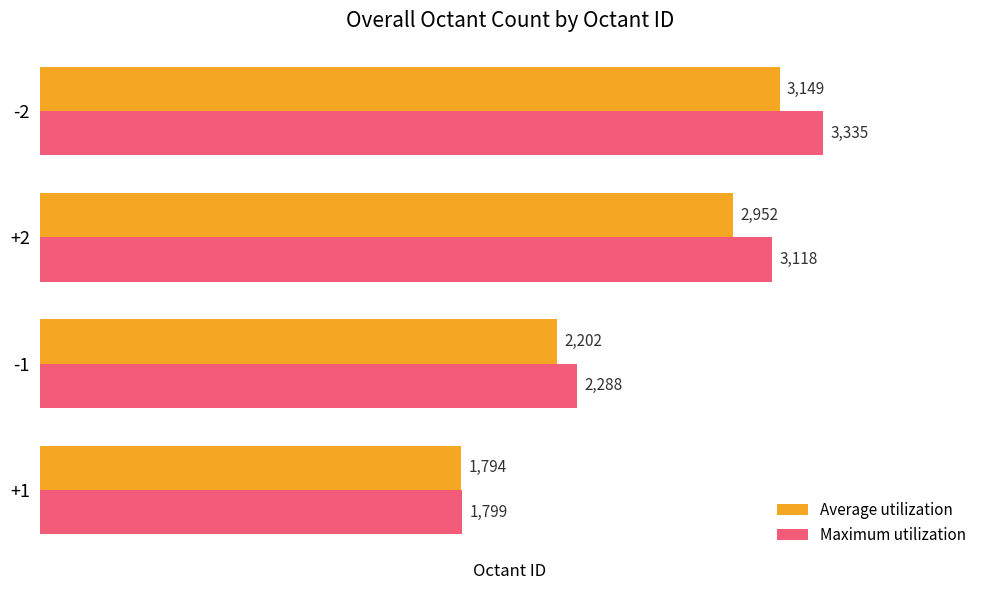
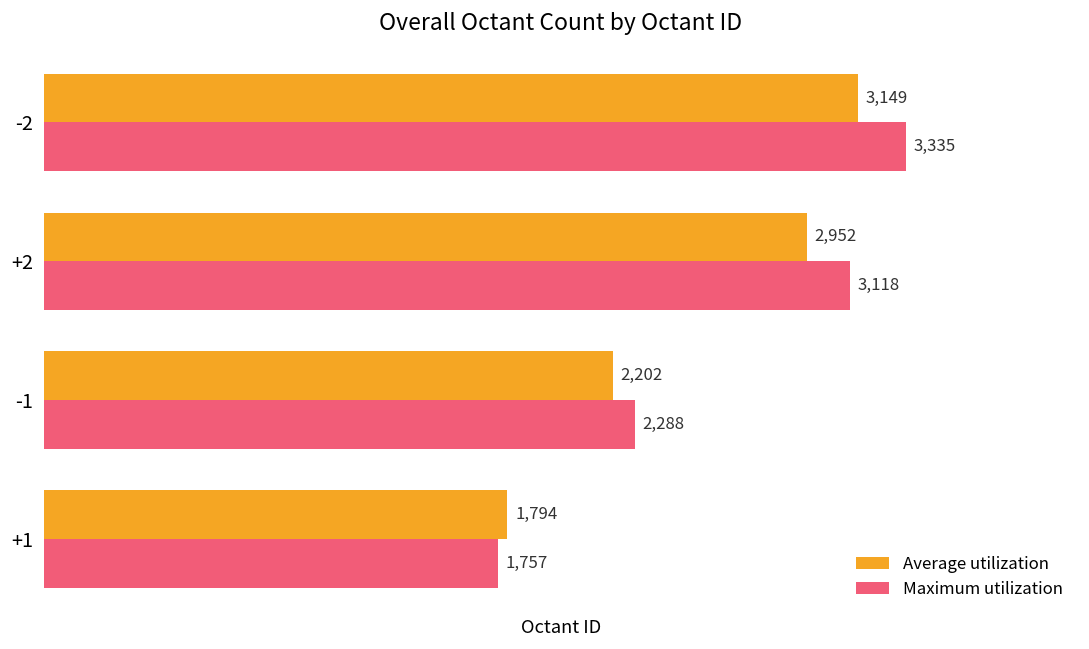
Maximum utilization, +1: 1,799 -> 1,757
